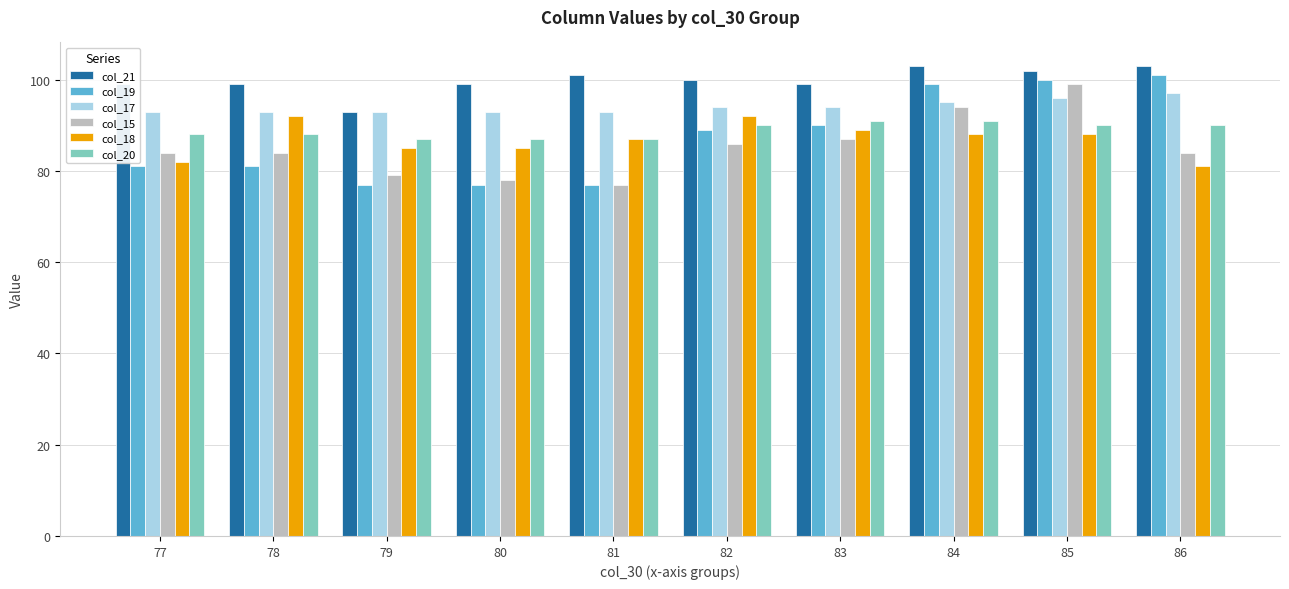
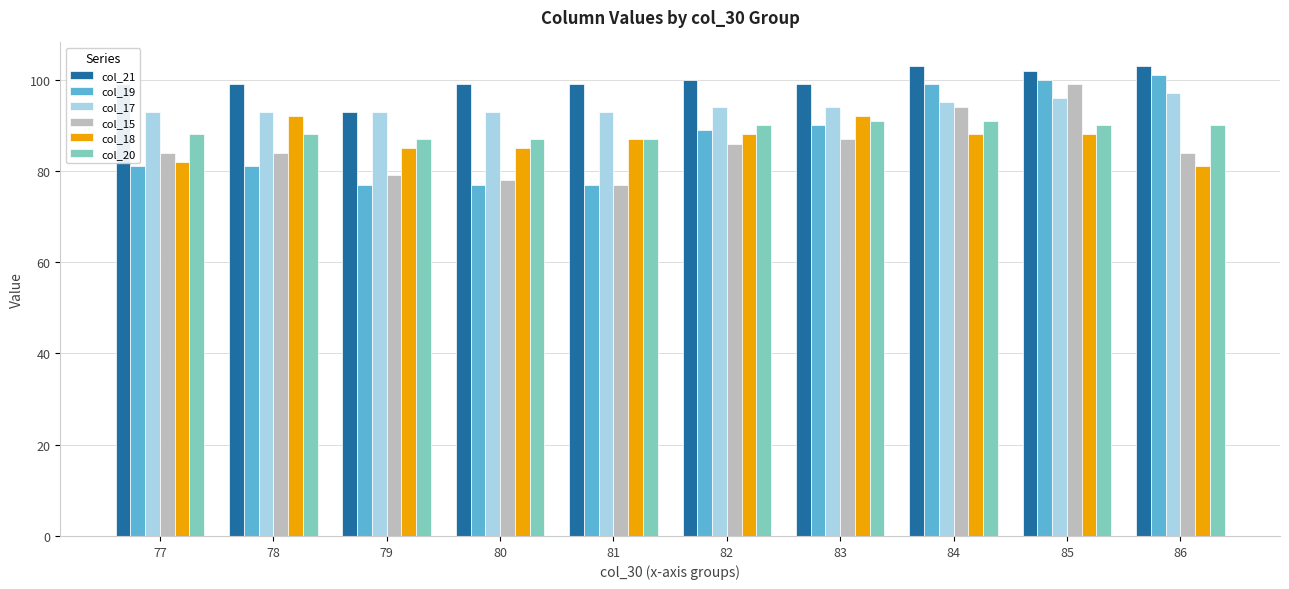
col_21, 81: 101 -> 99
col_18, 82: 92 -> 88
col_18, 83: 89 -> 92
